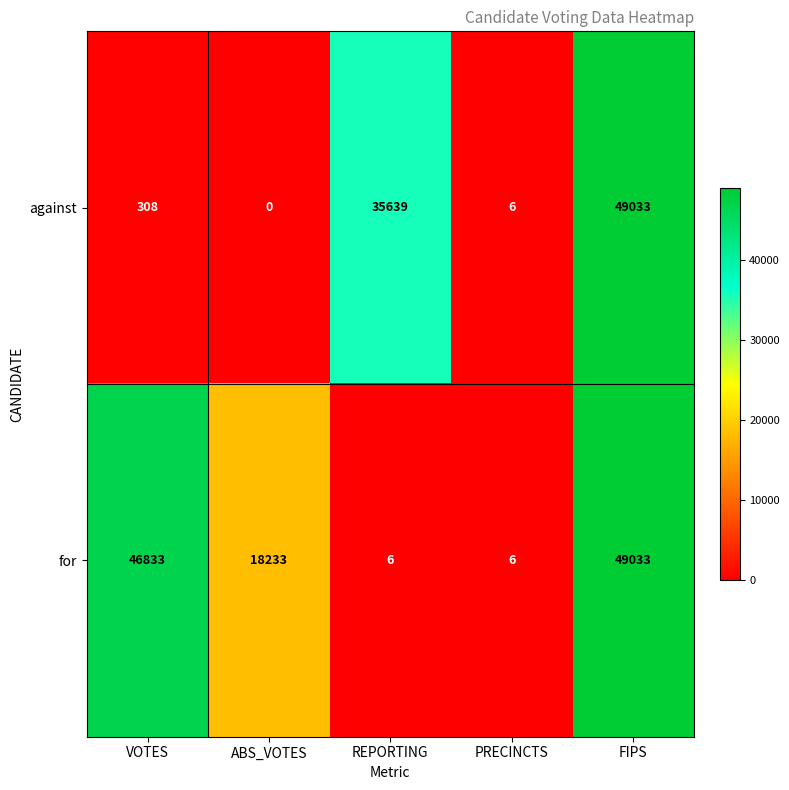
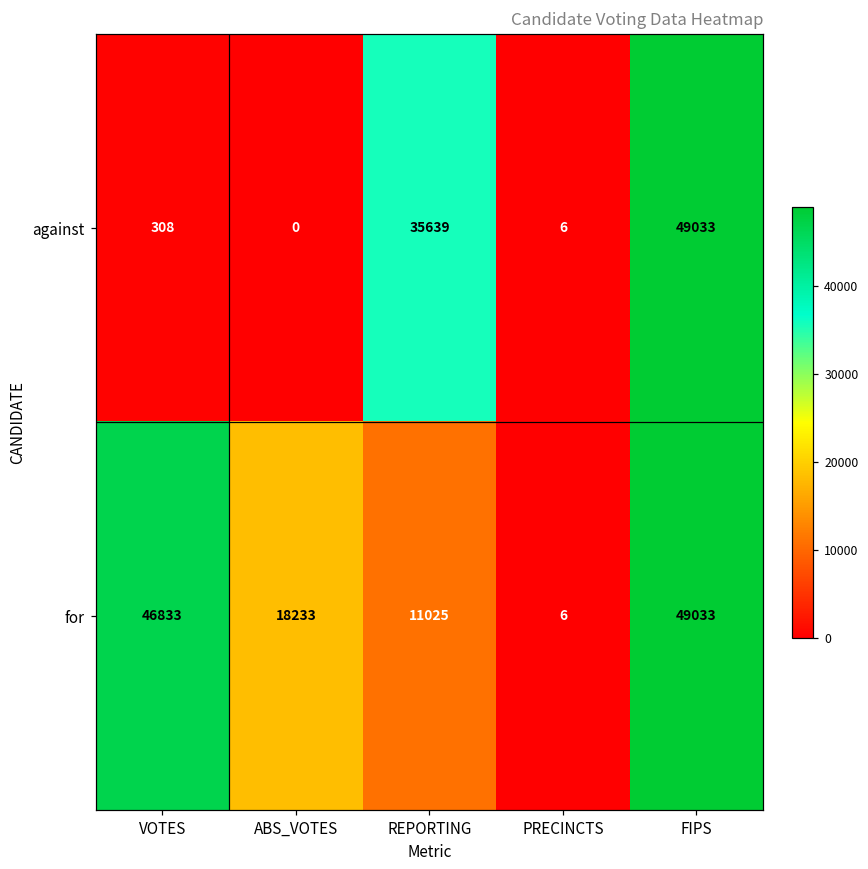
for, REPORTING: 6 -> 11025
